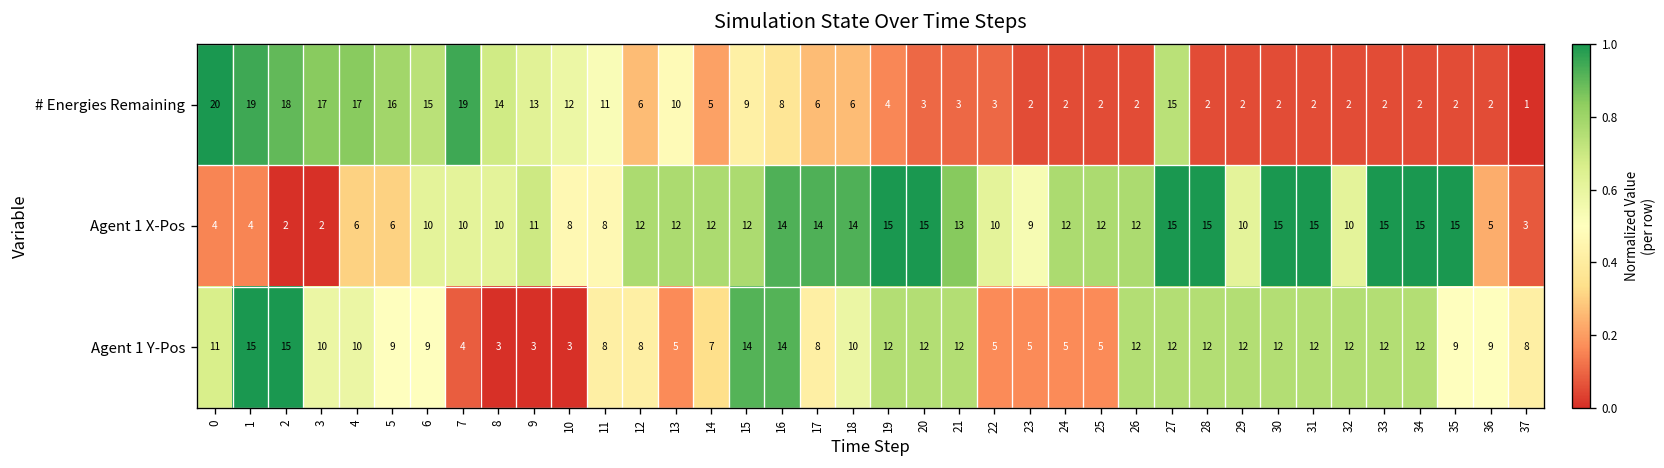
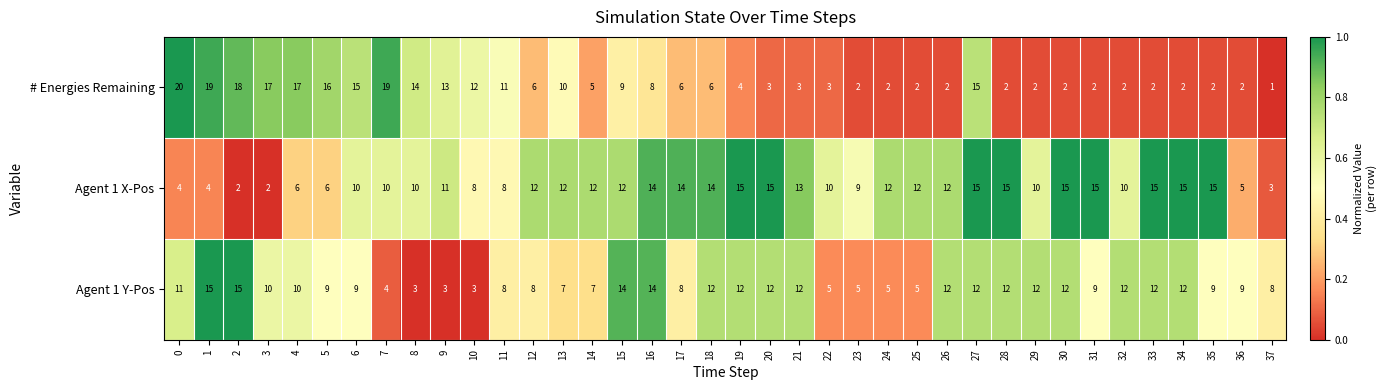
Agent 1 Y-Pos, 13: 5 -> 7
Agent 1 Y-Pos, 18: 10 -> 12
Agent 1 Y-Pos, 31: 12 -> 9
